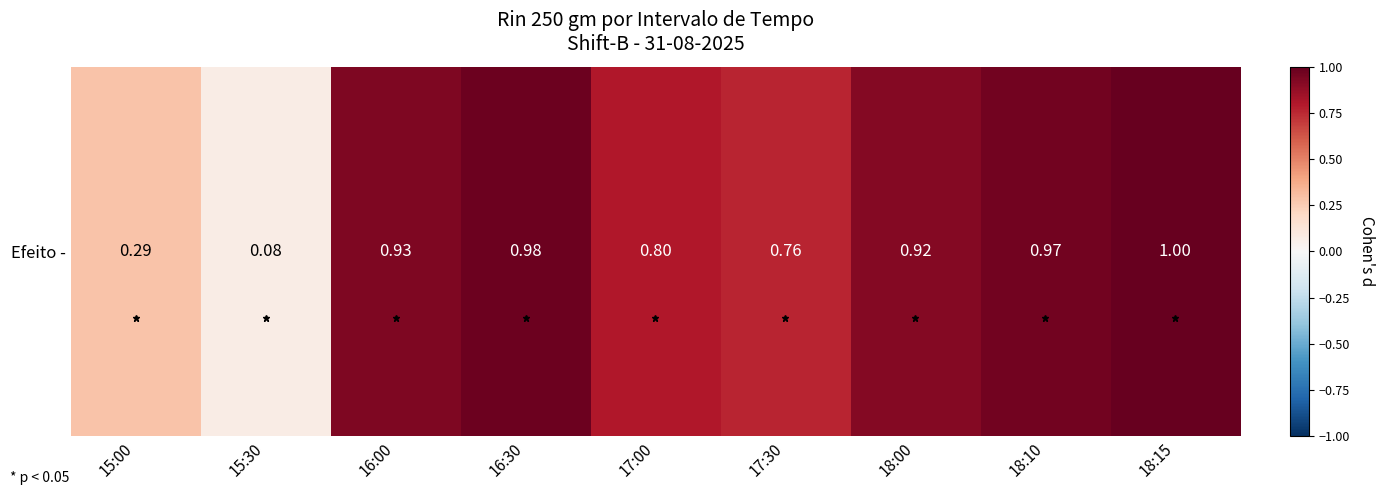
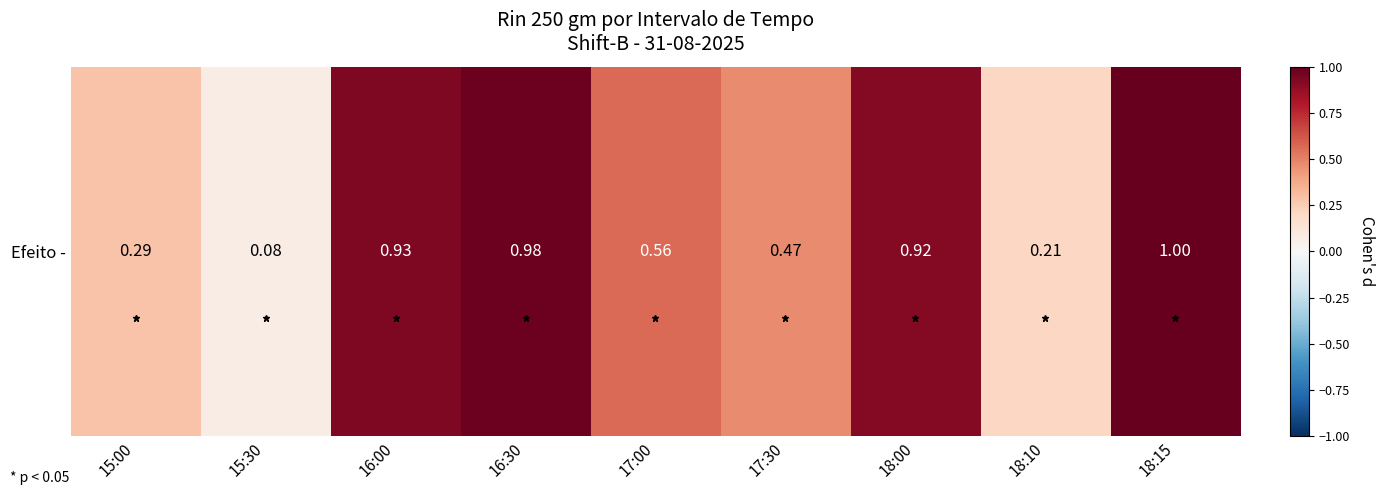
Efeito -, 17:00: 0.80 -> 0.56
Efeito -, 17:30: 0.76 -> 0.47
Efeito -, 18:10: 0.97 -> 0.21
